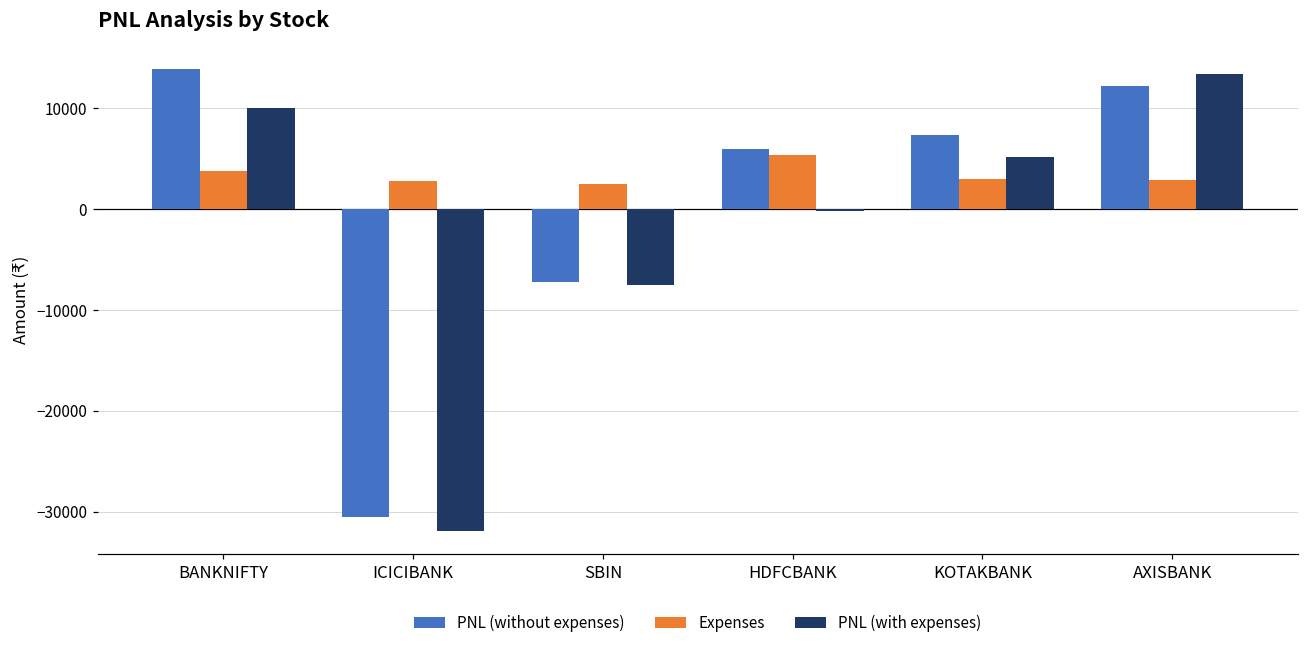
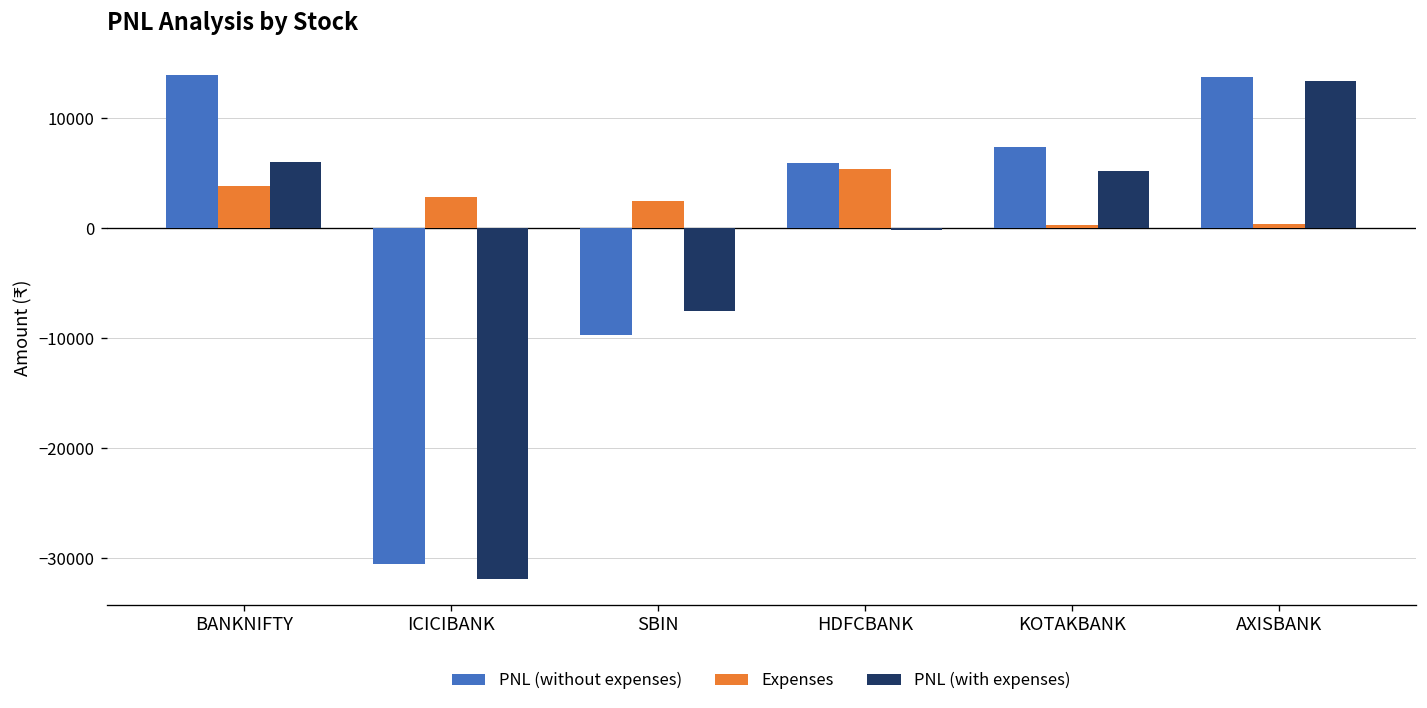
PNL (with expenses), BANKNIFTY: 10000 -> 6000
PNL (without expenses), SBIN: -7000 -> -10000
Expenses, KOTAKBANK: 3000 -> 0
PNL (without expenses), AXISBANK: 12000 -> 14000
Expenses, AXISBANK: 3000 -> 0
